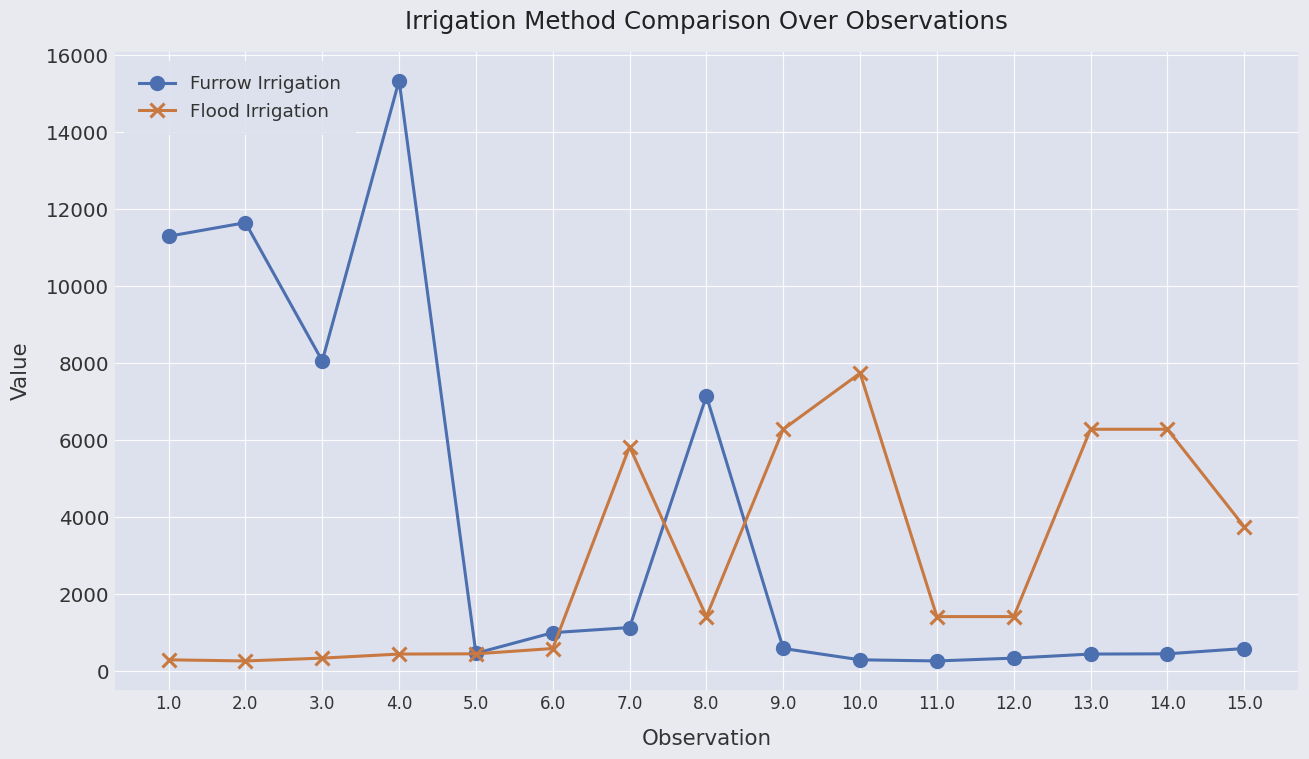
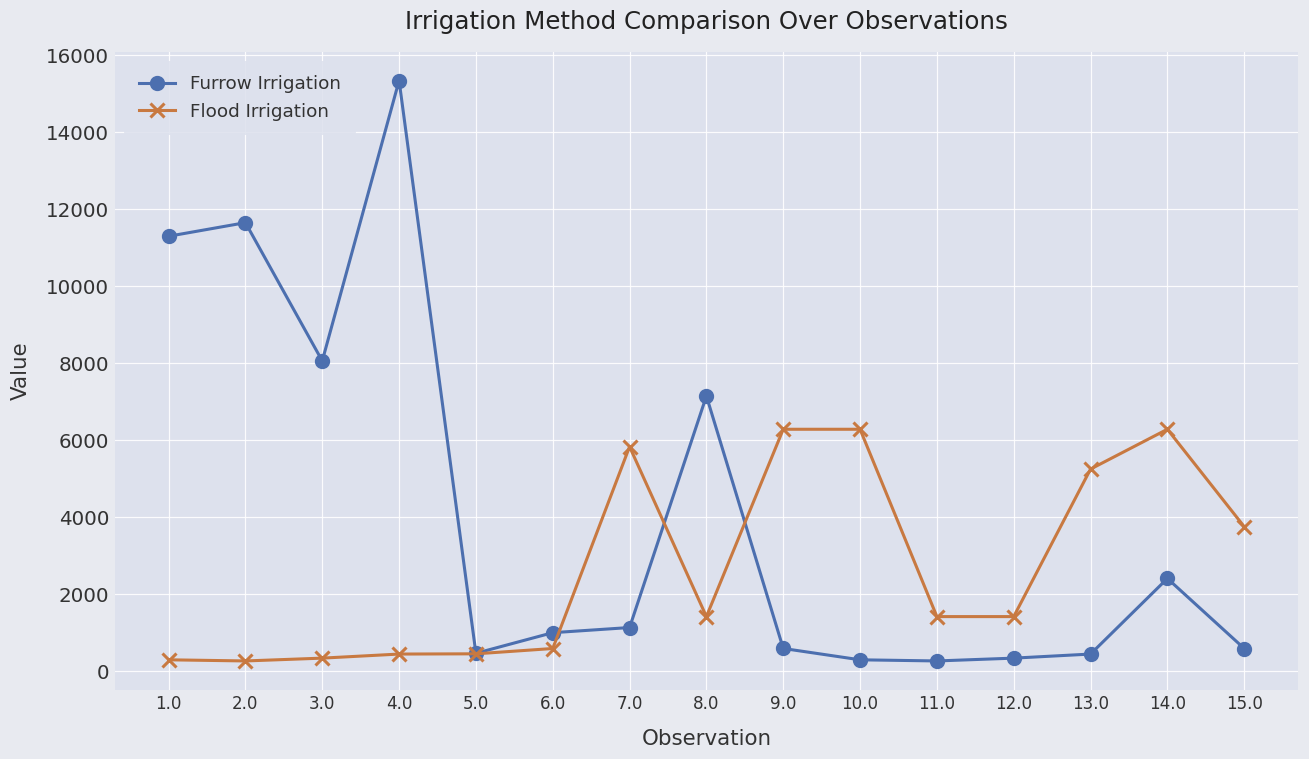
Flood Irrigation, 10.0: 7700 -> 6300
Flood Irrigation, 13.0: 6300 -> 5200
Furrow Irrigation, 14.0: 400 -> 2400
